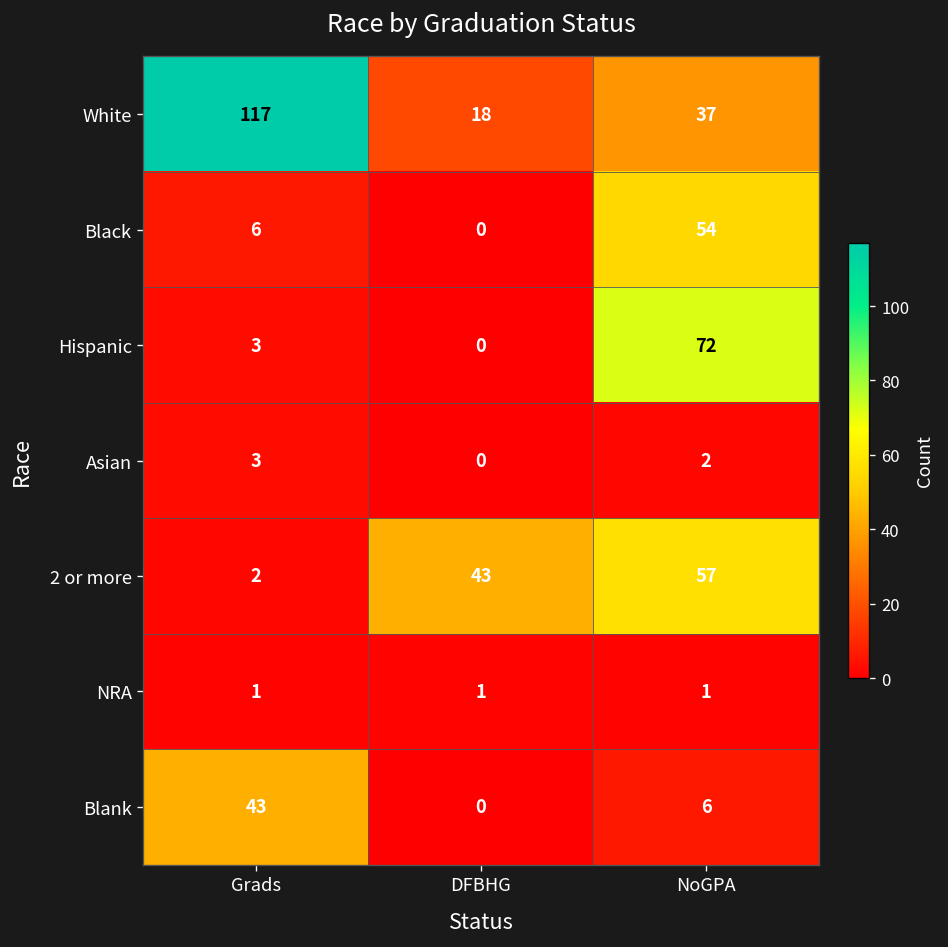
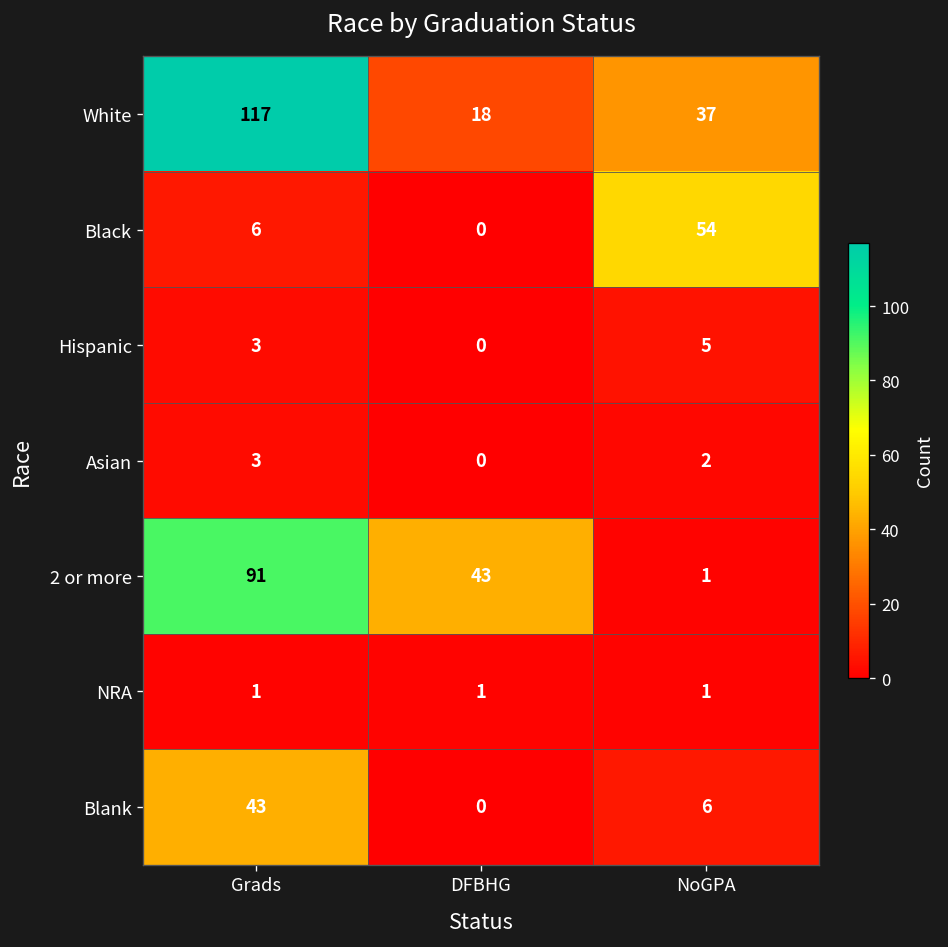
Hispanic, NoGPA: 72 -> 5
2 or more, Grads: 2 -> 91
2 or more, NoGPA: 57 -> 1
